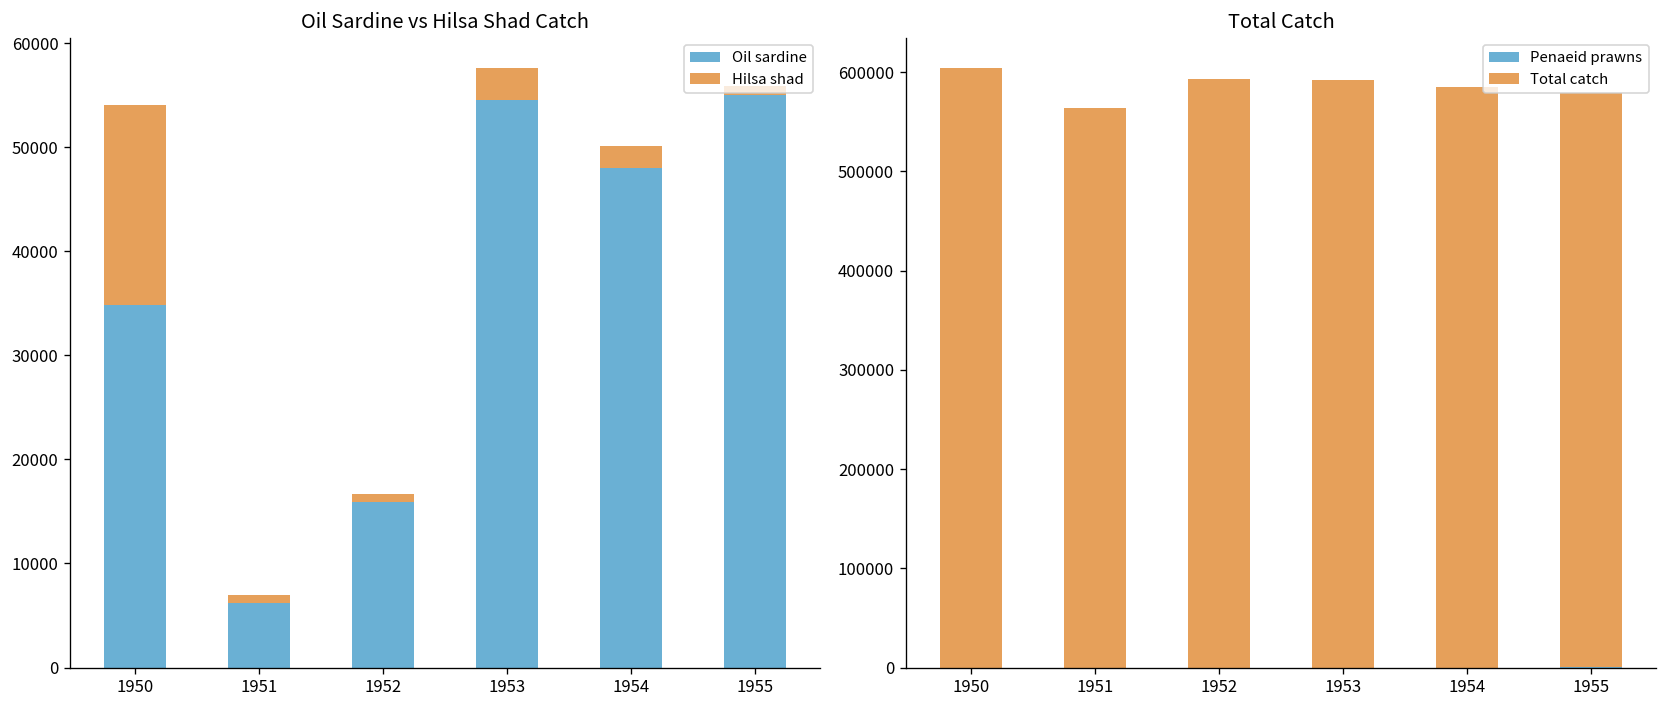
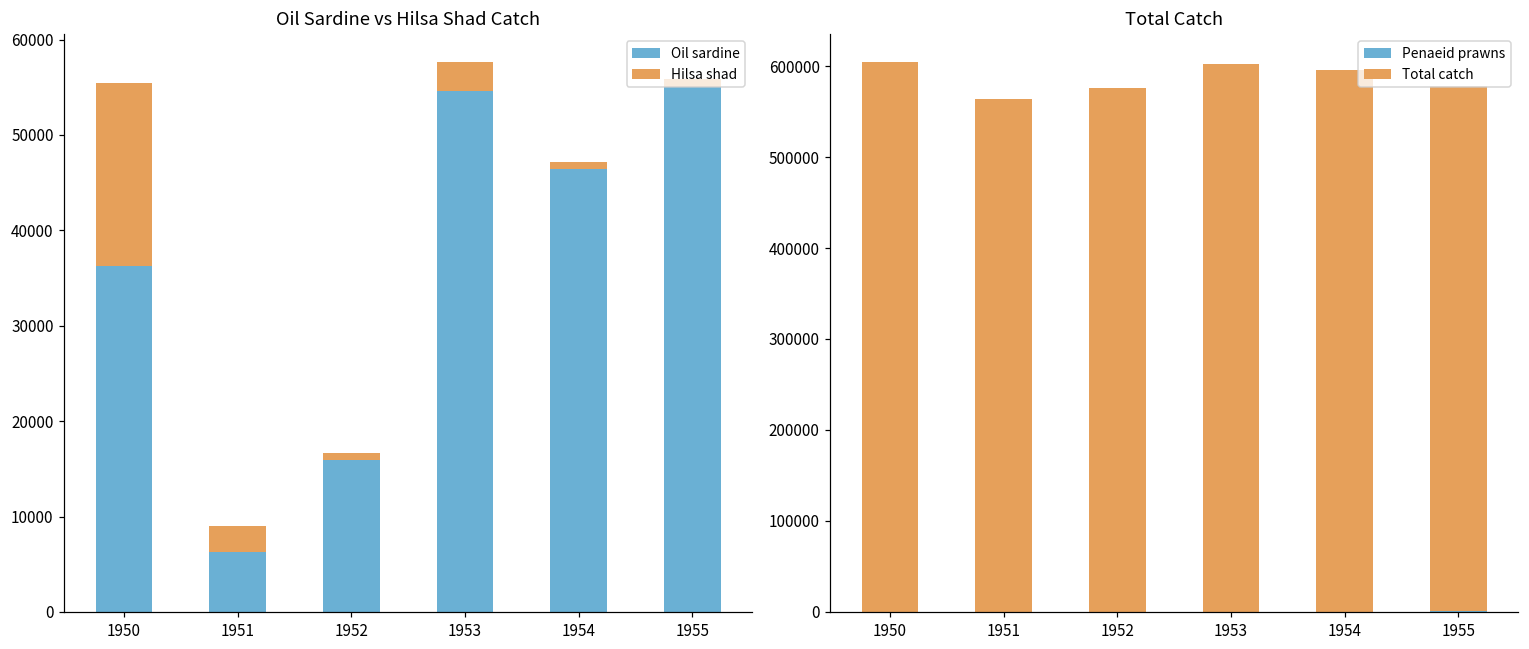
Oil Sardine vs Hilsa Shad Catch, Oil sardine, 1950: 35000 -> 36000
Oil Sardine vs Hilsa Shad Catch, Hilsa shad, 1951: 1000 -> 3000
Oil Sardine vs Hilsa Shad Catch, Oil sardine, 1954: 48000 -> 46000
Oil Sardine vs Hilsa Shad Catch, Hilsa shad, 1954: 2000 -> 1000
Total Catch, Total catch, 1952: 590000 -> 580000
Total Catch, Total catch, 1953: 590000 -> 600000
Total Catch, Total catch, 1954: 590000 -> 600000
